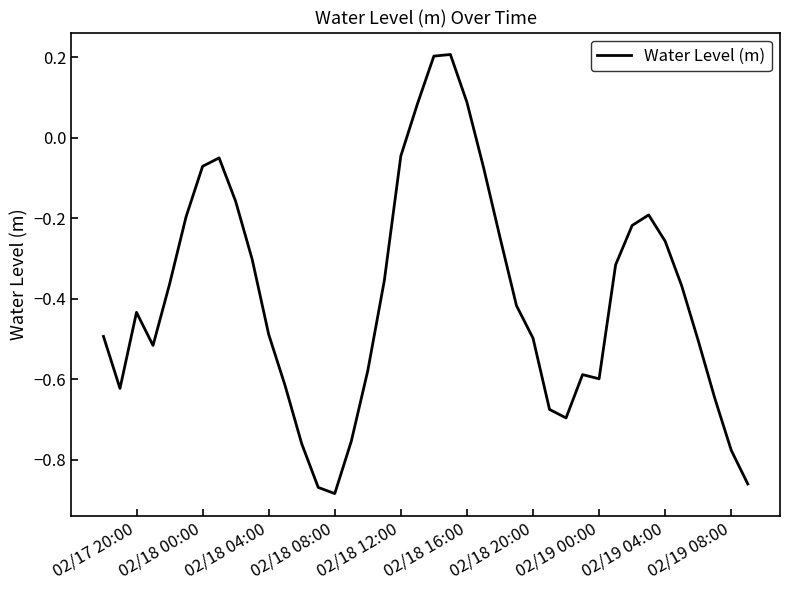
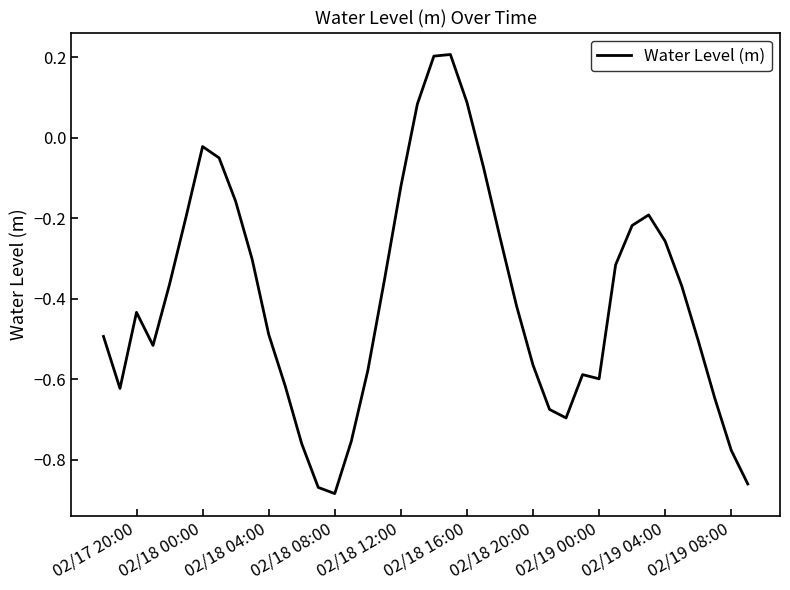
02/18 00:00: -0.07 -> -0.02
02/18 12:00: -0.05 -> -0.12
02/18 20:00: -0.50 -> -0.57
